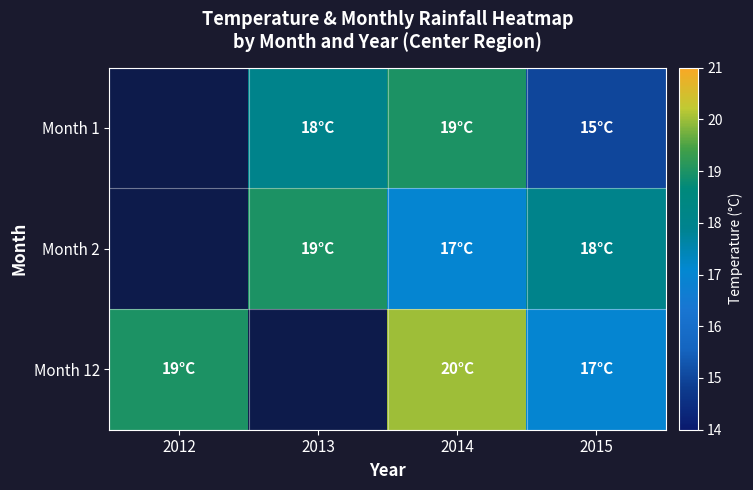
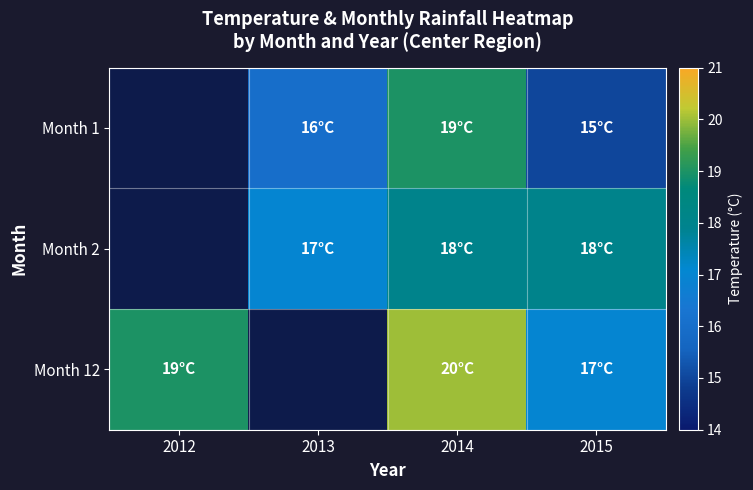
Month 1, 2013: 18°C -> 16°C
Month 2, 2013: 19°C -> 17°C
Month 2, 2014: 17°C -> 18°C
